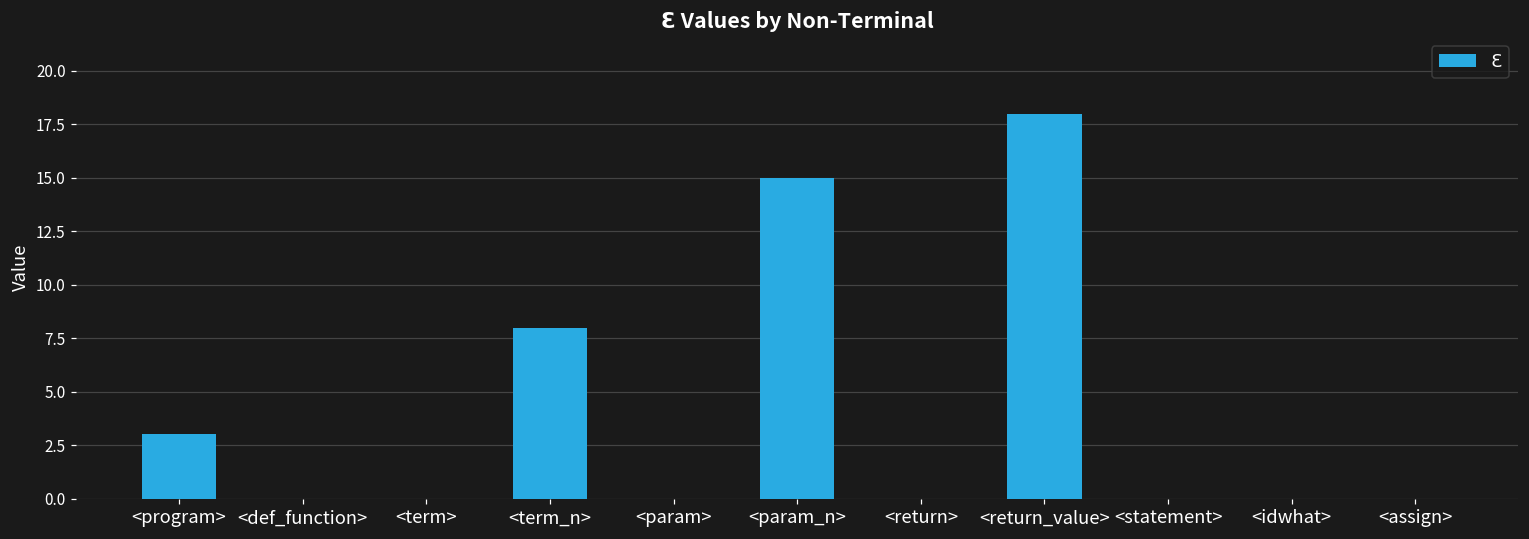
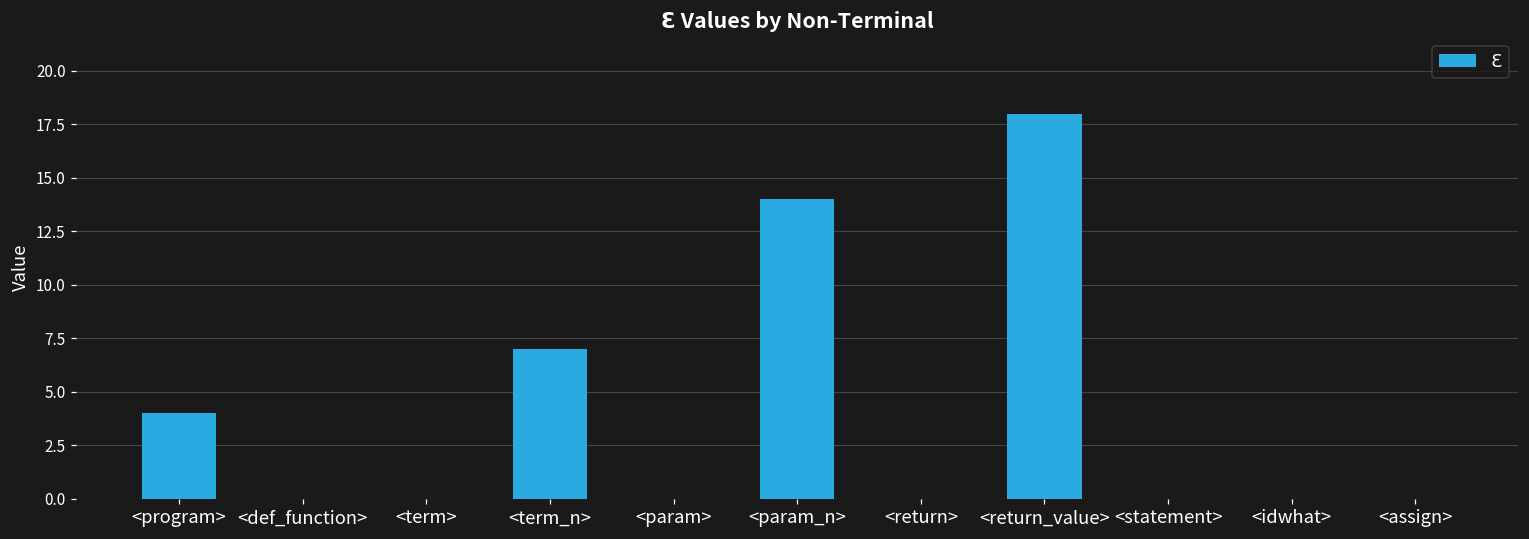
<program>: 3 -> 4
<term_n>: 8 -> 7
<param_n>: 15 -> 14
